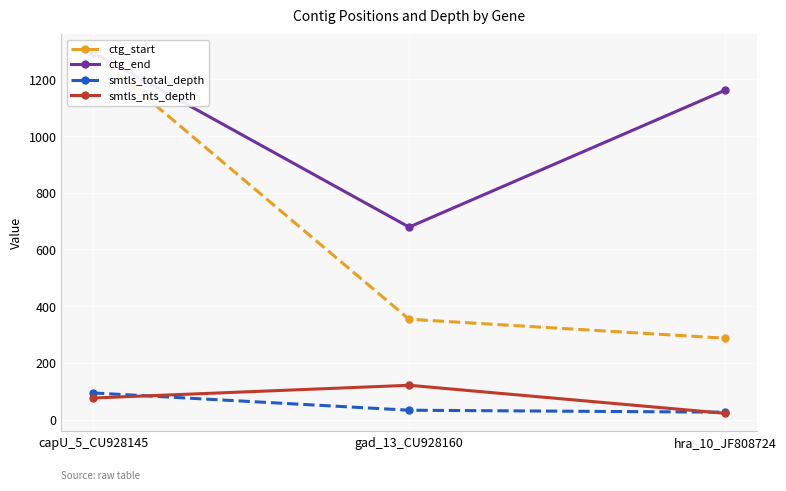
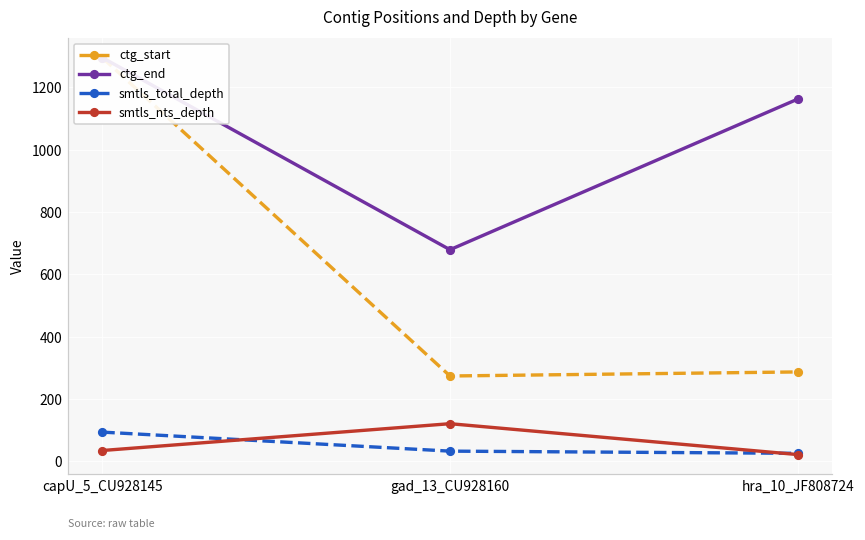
smtls_nts_depth, capU_5_CU928145: 80 -> 40
ctg_start, gad_13_CU928160: 350 -> 270
